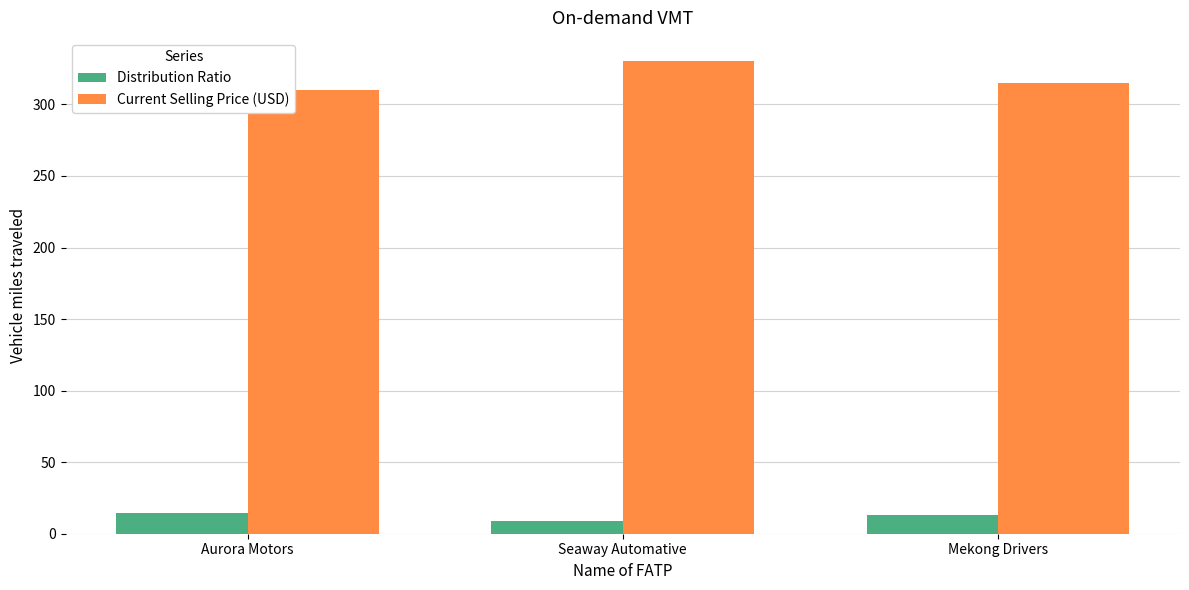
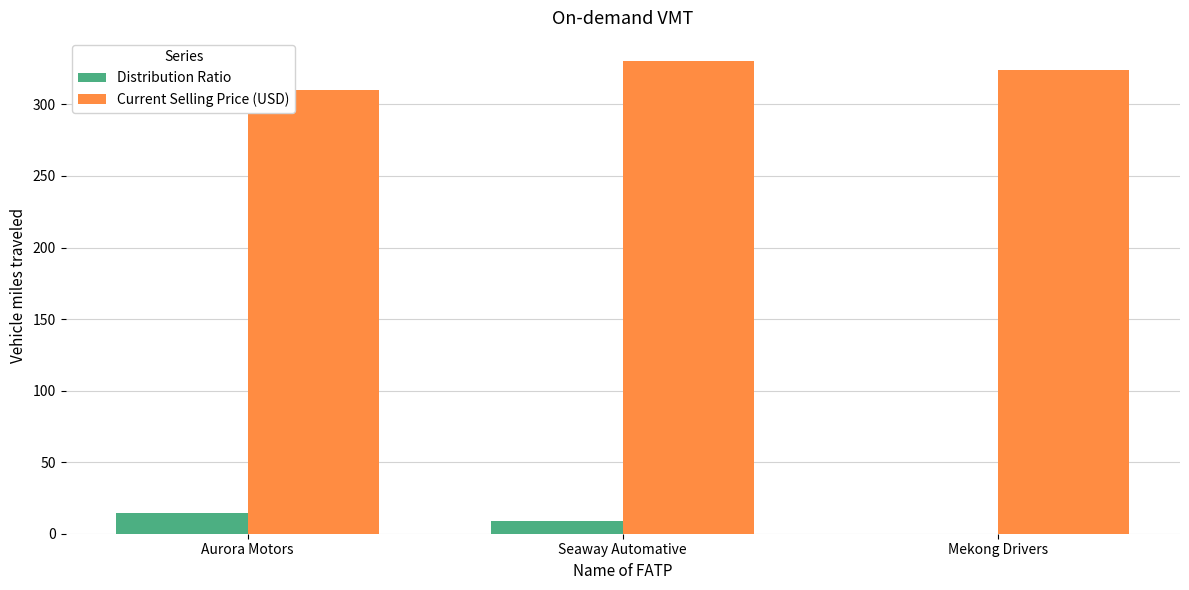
Distribution Ratio, Mekong Drivers: 13 -> 0
Current Selling Price (USD), Mekong Drivers: 315 -> 324
